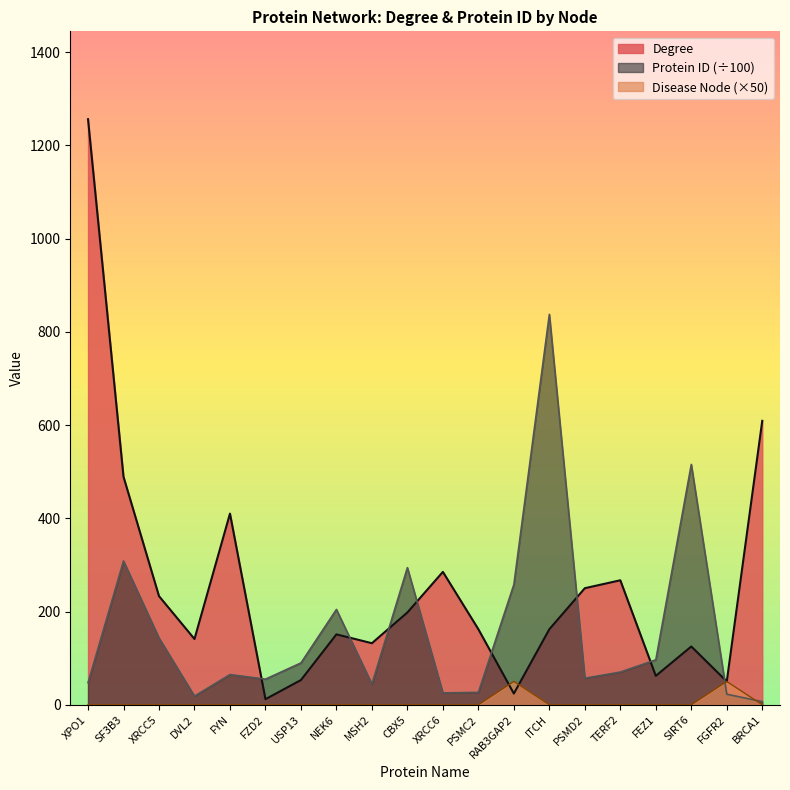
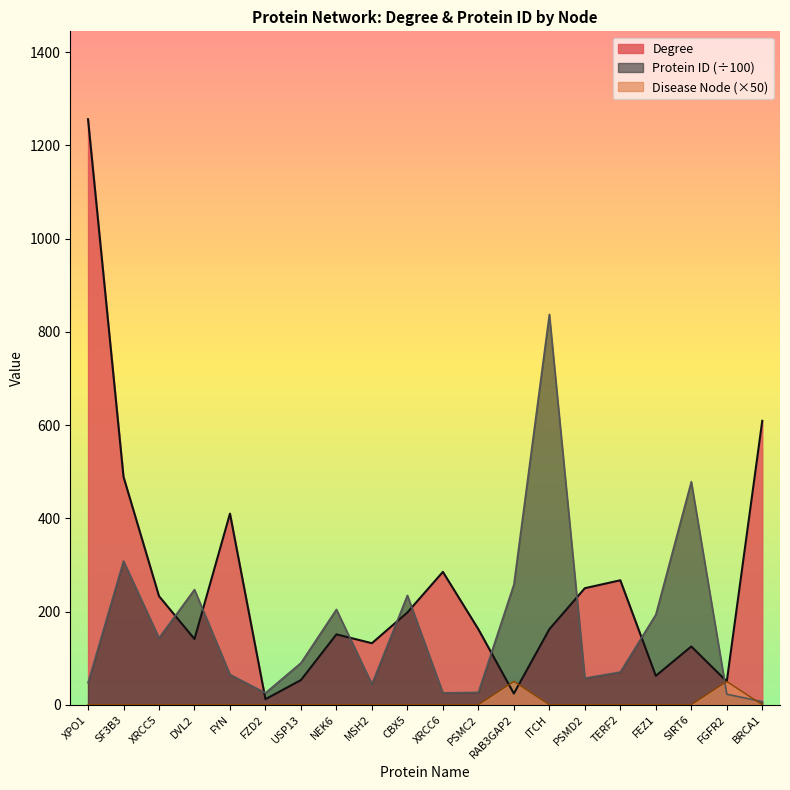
Protein ID (÷100), DVL2: 20 -> 250
Protein ID (÷100), FZD2: 50 -> 30
Protein ID (÷100), CBX5: 290 -> 230
Protein ID (÷100), FEZ1: 100 -> 190
Protein ID (÷100), SIRT6: 520 -> 480
